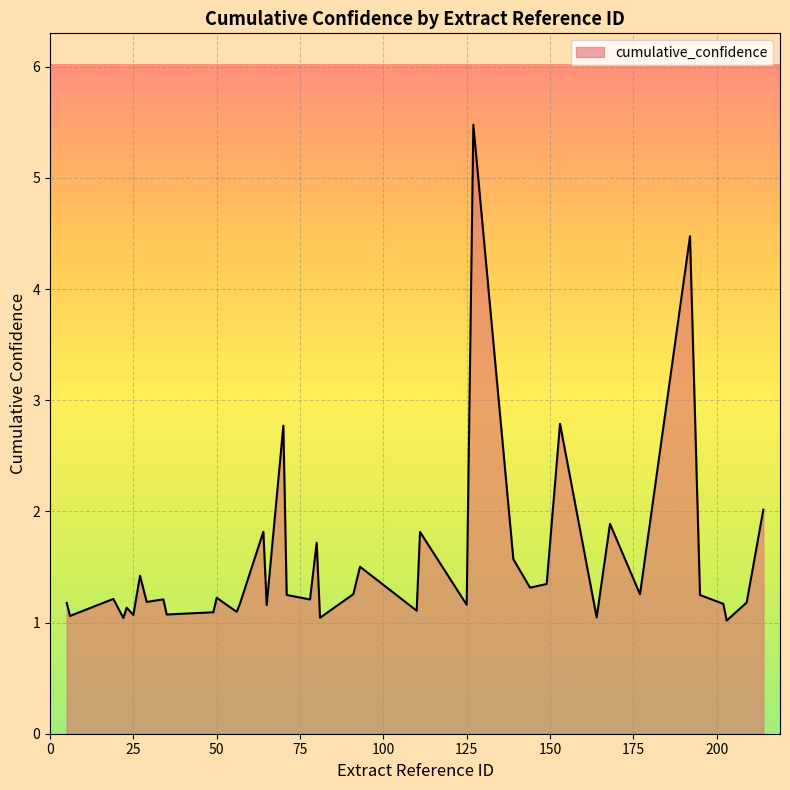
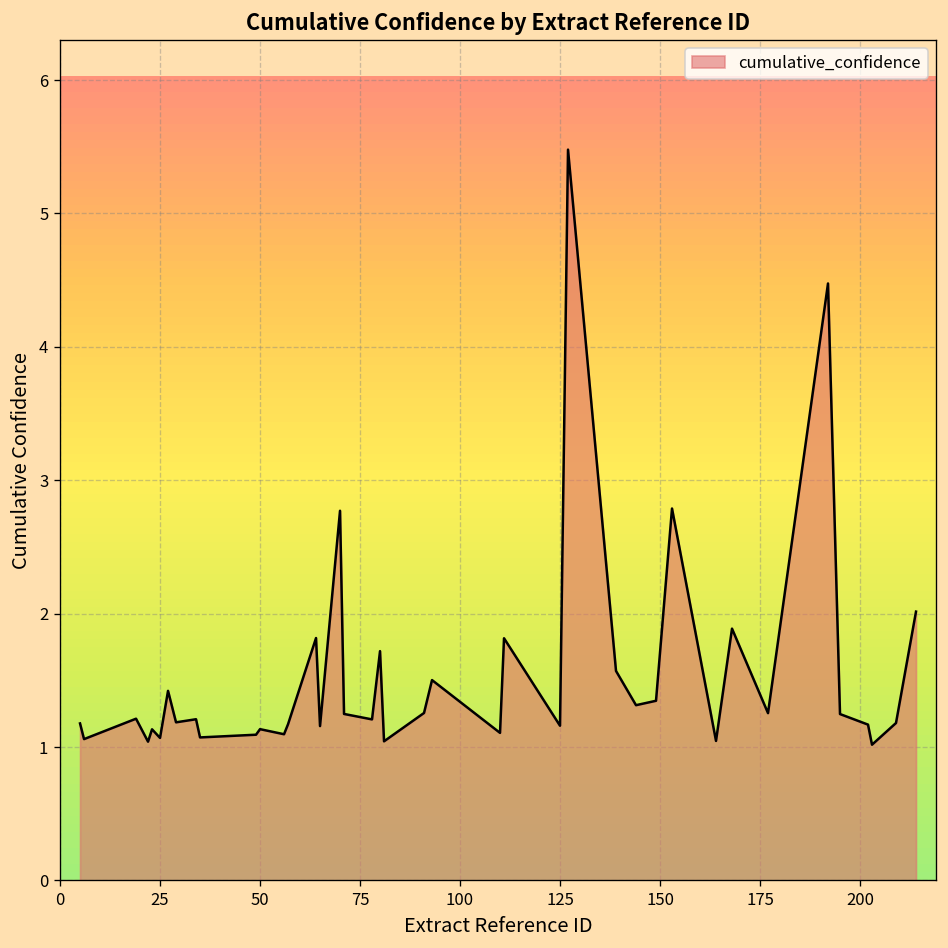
50: 1.22 -> 1.13
